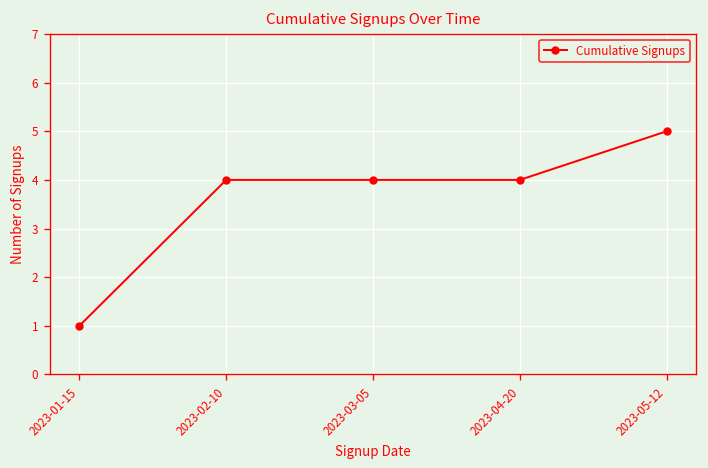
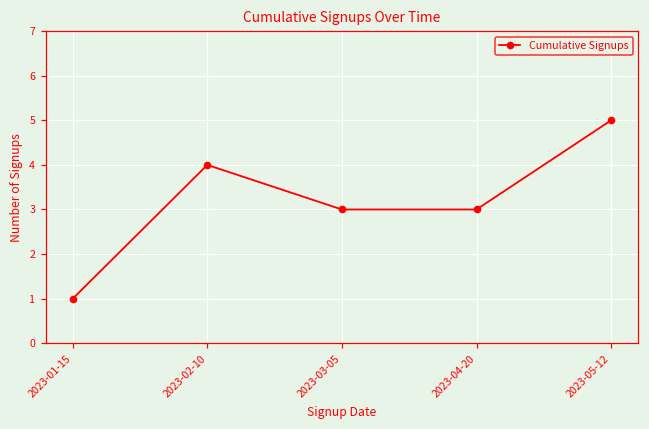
2023-03-05: 4 -> 3
2023-04-20: 4 -> 3
